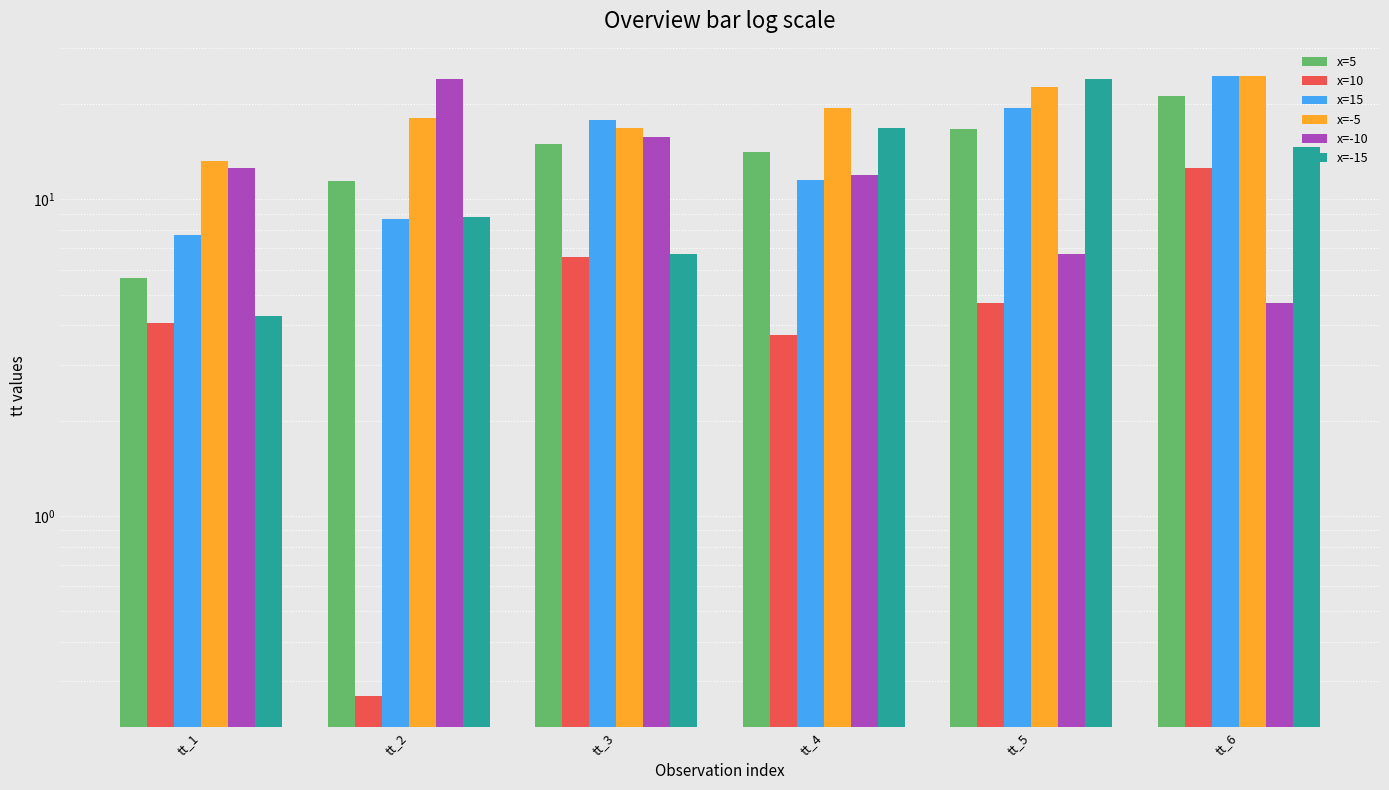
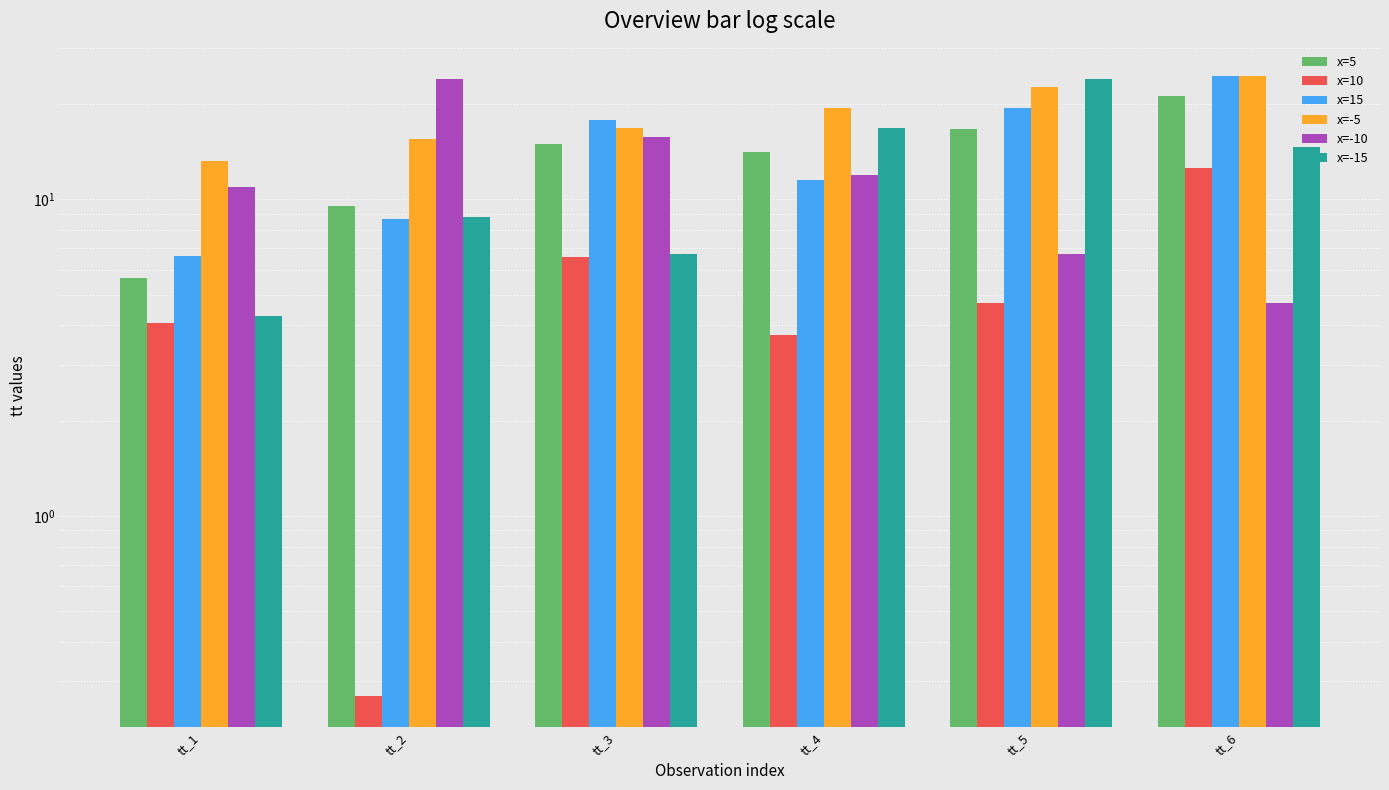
x=15, tt_1: 7.7 -> 6.7
x=-10, tt_1: 12.5 -> 11.0
x=5, tt_2: 11.4 -> 9.5
x=-5, tt_2: 18 -> 16
